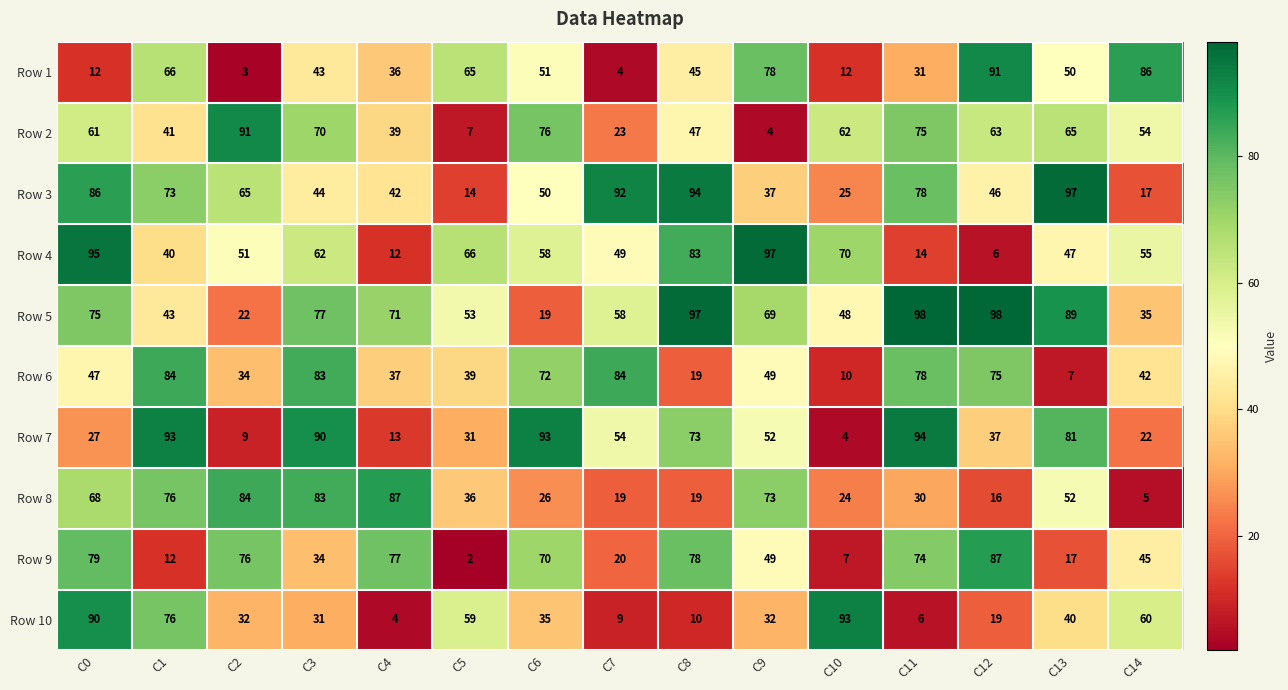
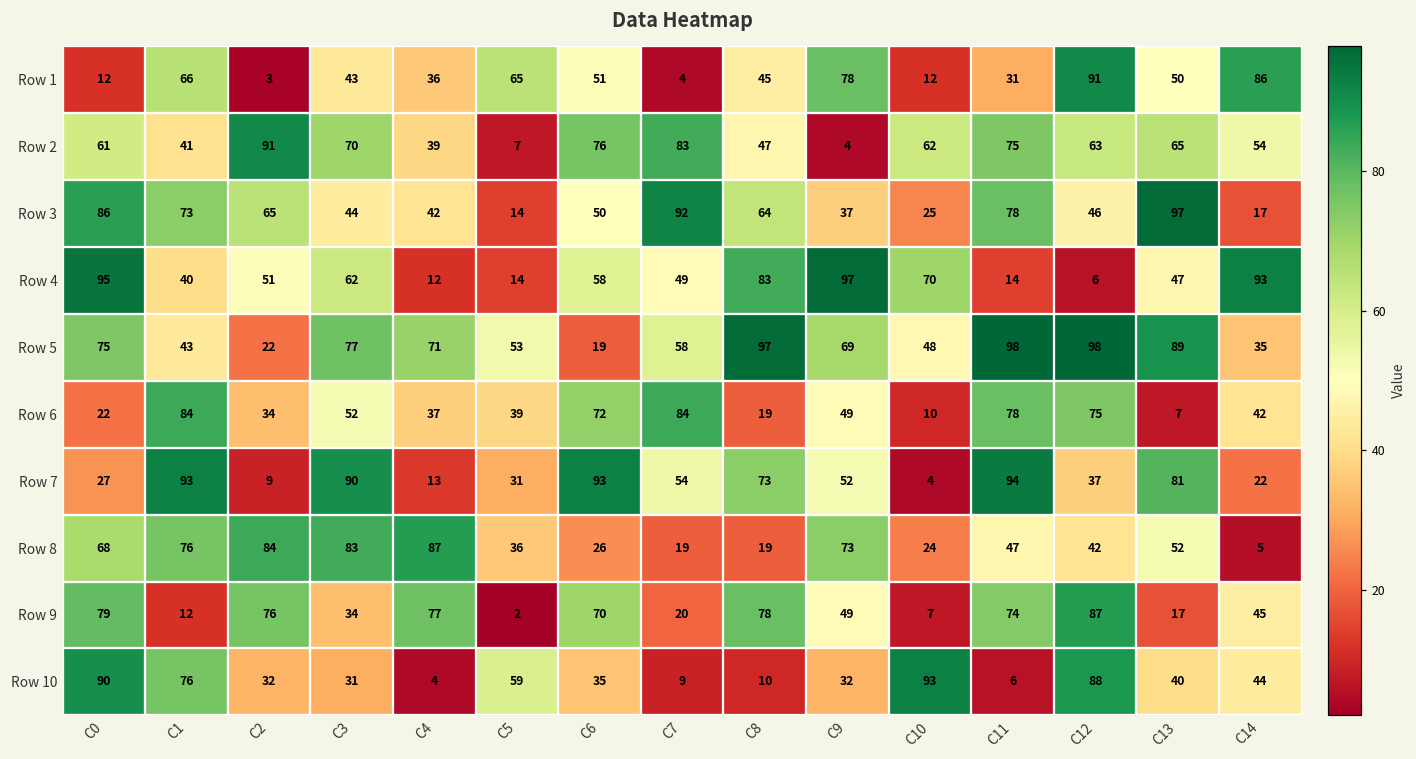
Row 2, C7: 23 -> 83
Row 3, C8: 94 -> 64
Row 4, C5: 66 -> 14
Row 4, C14: 55 -> 93
Row 6, C0: 47 -> 22
Row 6, C3: 83 -> 52
Row 8, C11: 30 -> 47
Row 8, C12: 16 -> 42
Row 10, C12: 19 -> 88
Row 10, C14: 60 -> 44
